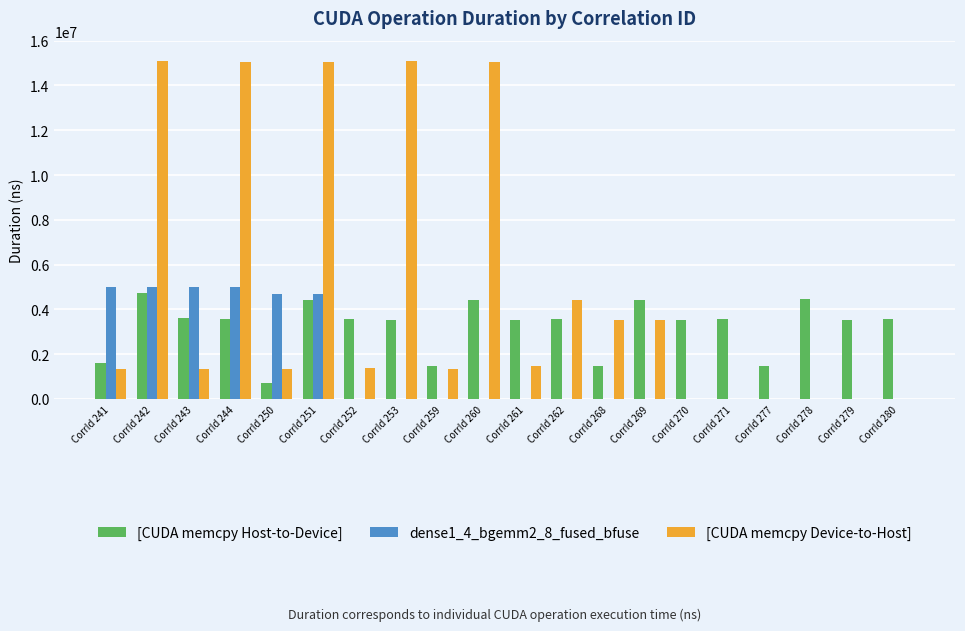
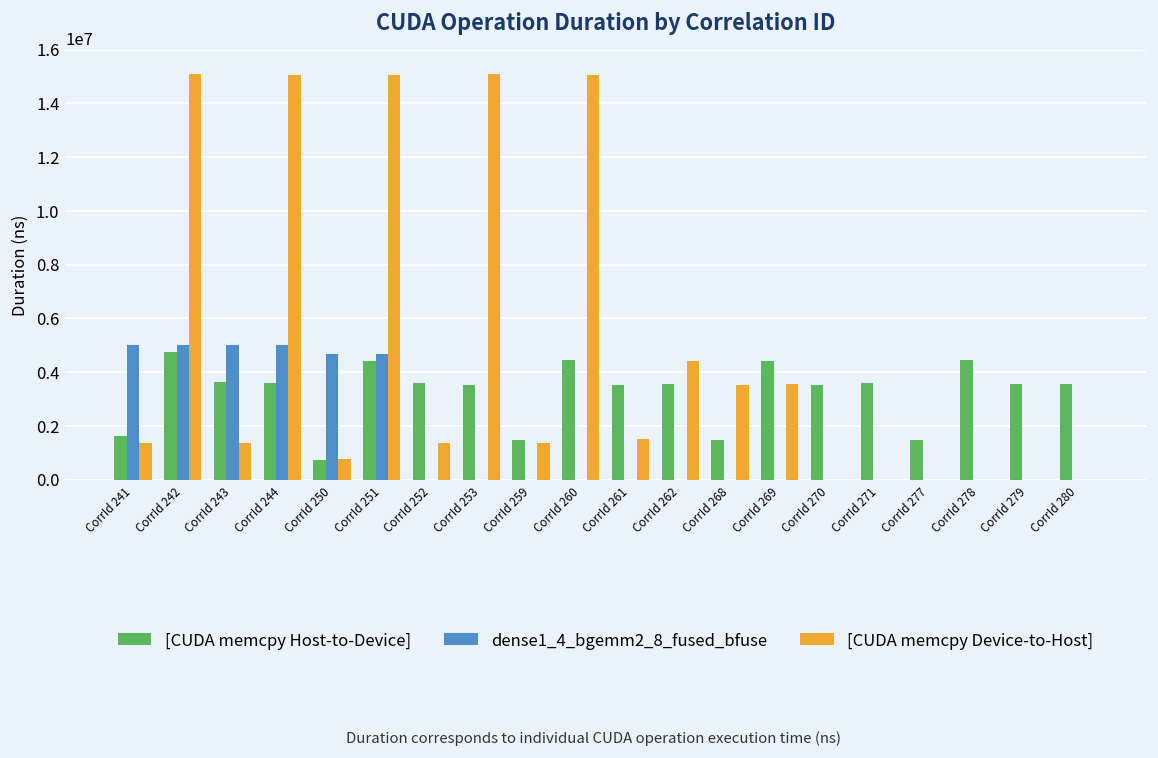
[CUDA memcpy Device-to-Host], CorrId 250: 1400000 -> 800000
